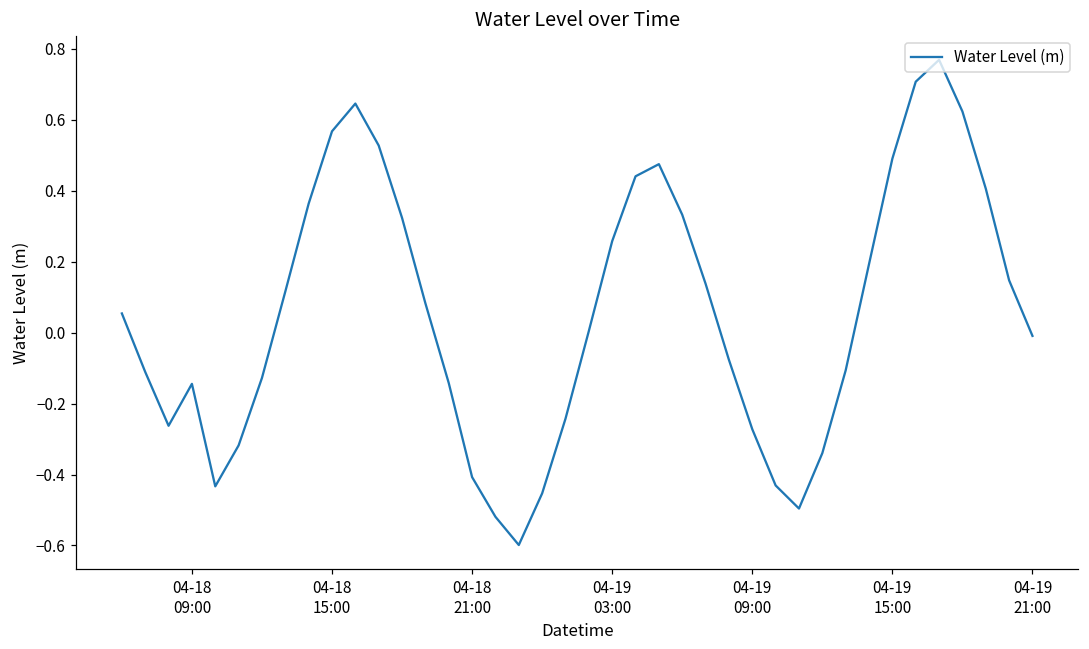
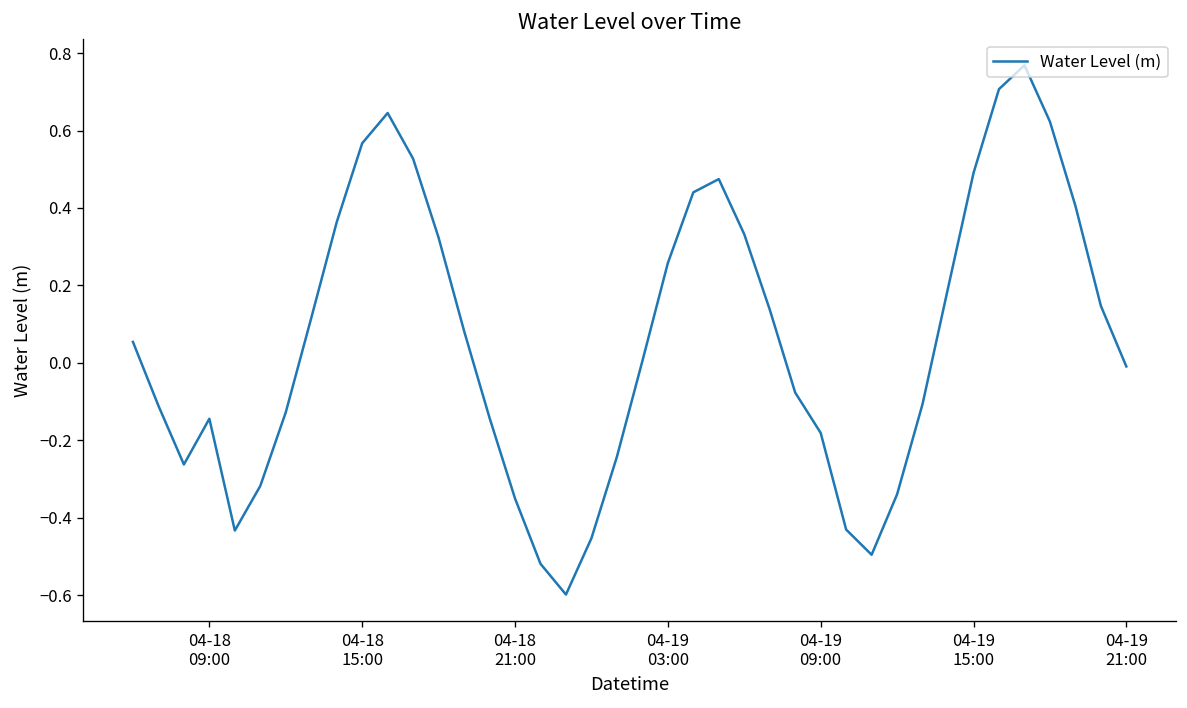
04-18 21:00: -0.41 -> -0.35
04-19 09:00: -0.27 -> -0.18
